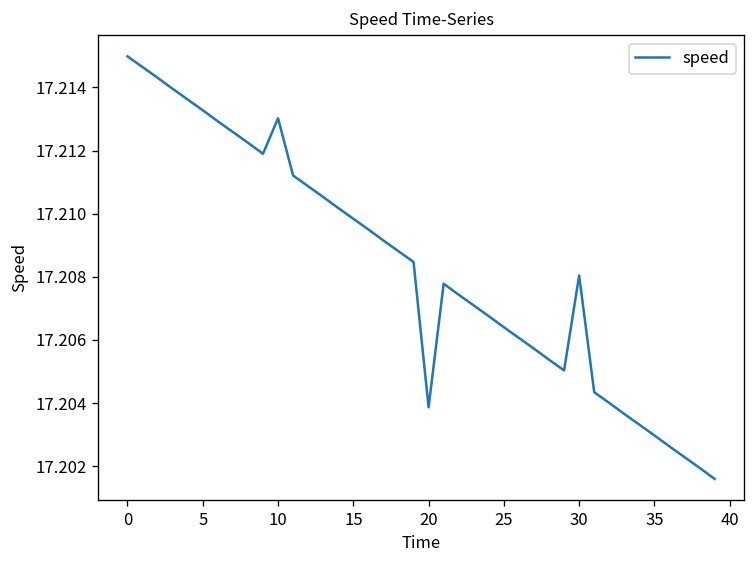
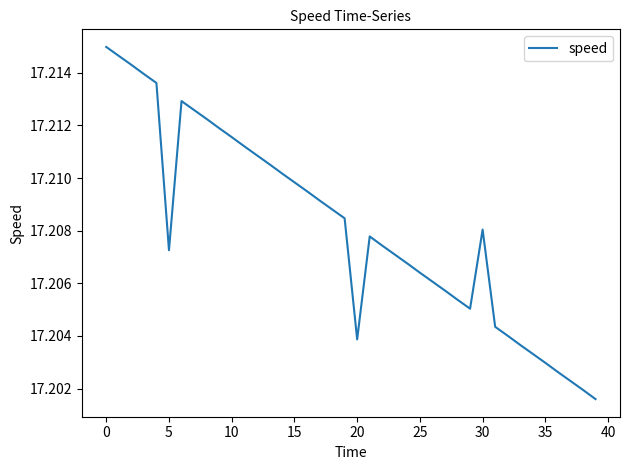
5: 17.2133 -> 17.2073
10: 17.2130 -> 17.2116
